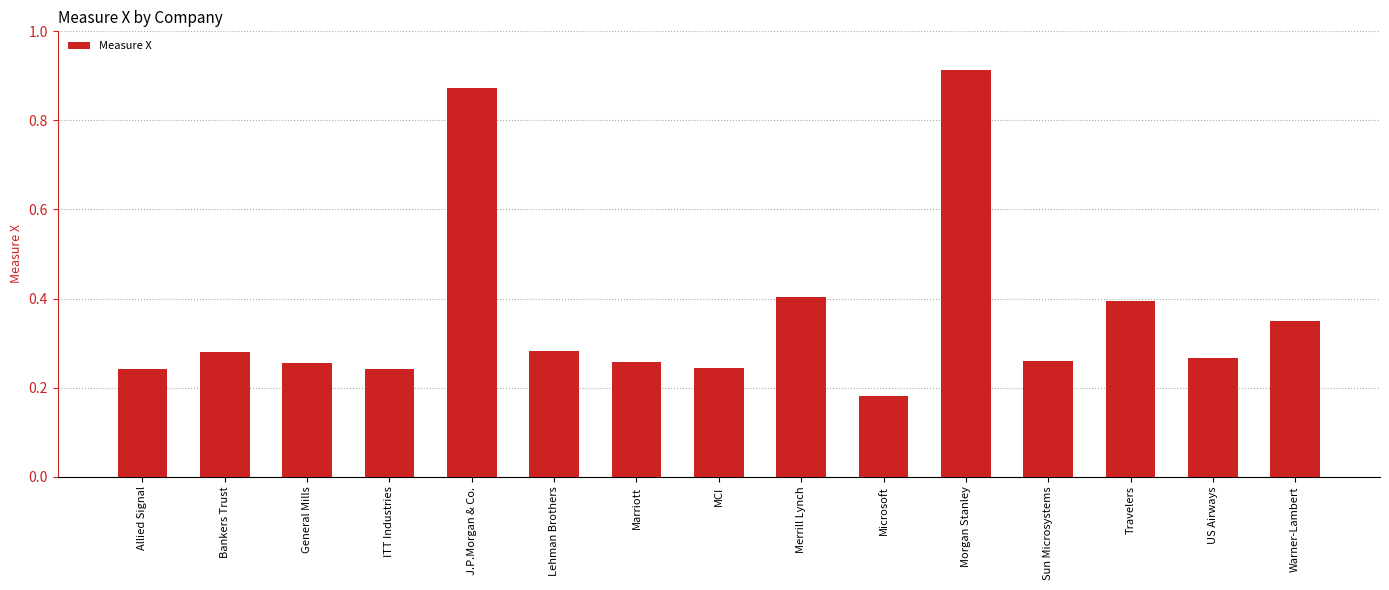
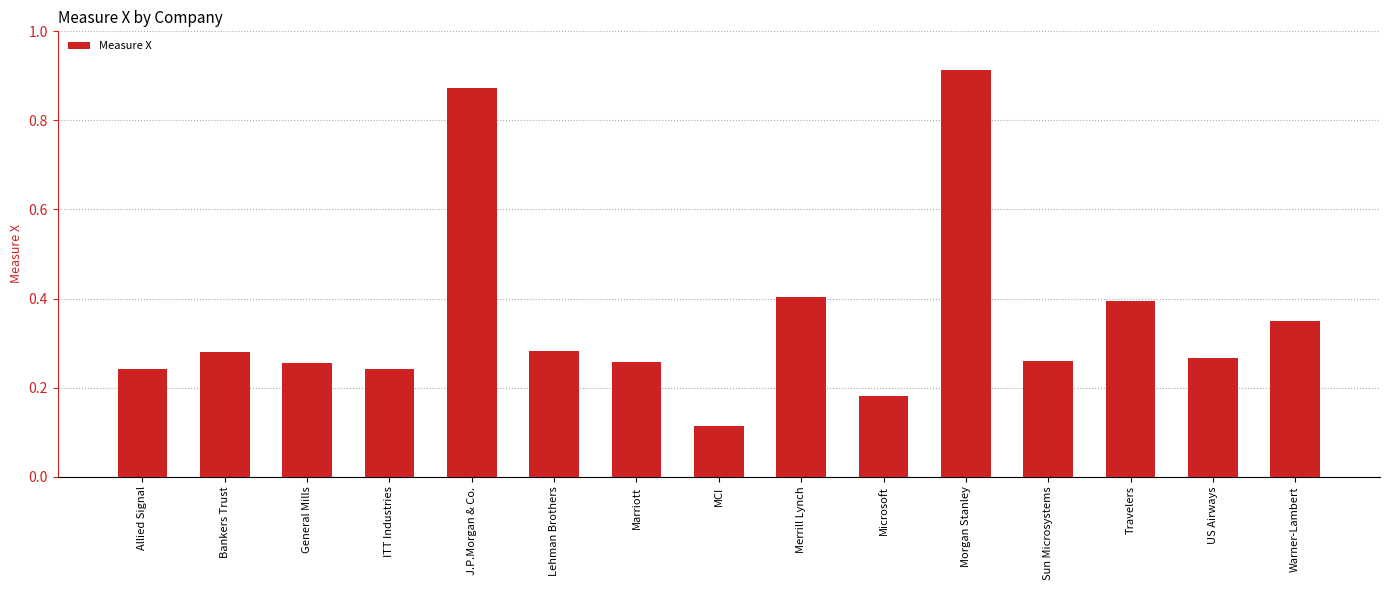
MCI: 0.24 -> 0.11
